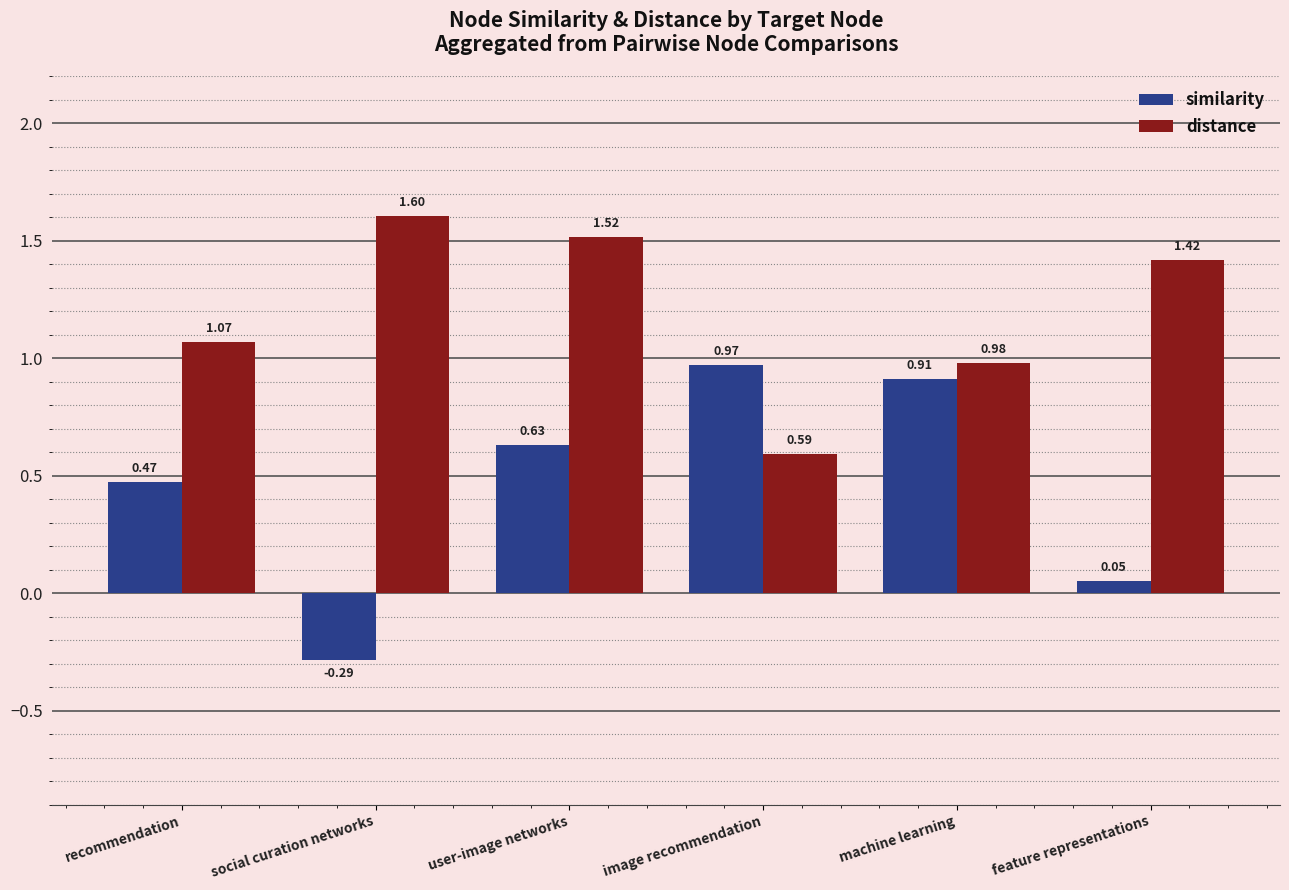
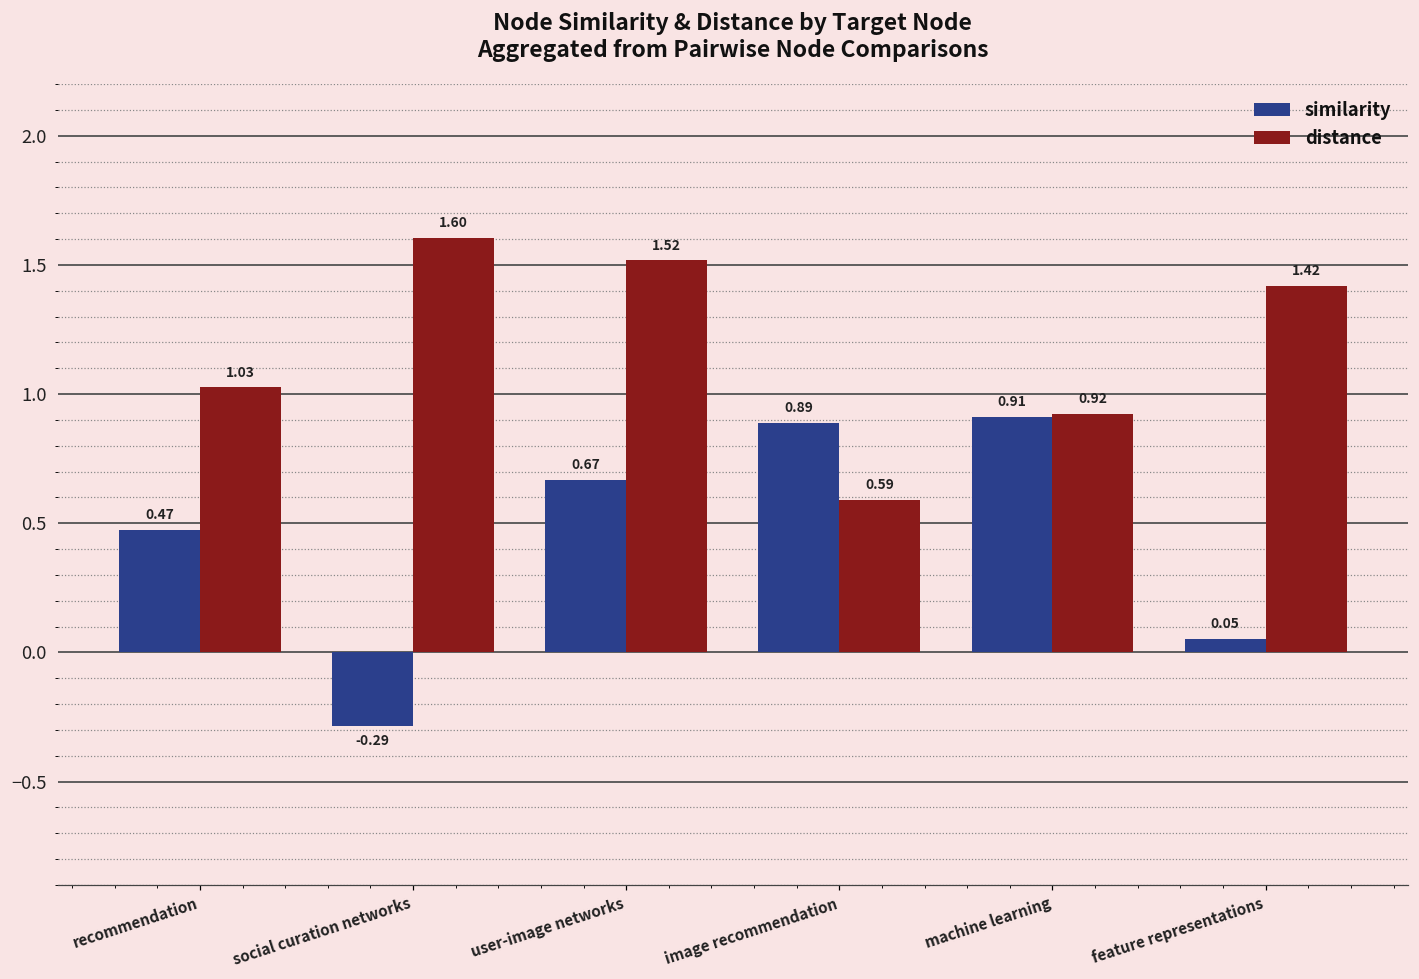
distance, recommendation: 1.07 -> 1.03
similarity, user-image networks: 0.63 -> 0.67
similarity, image recommendation: 0.97 -> 0.89
distance, machine learning: 0.98 -> 0.92
